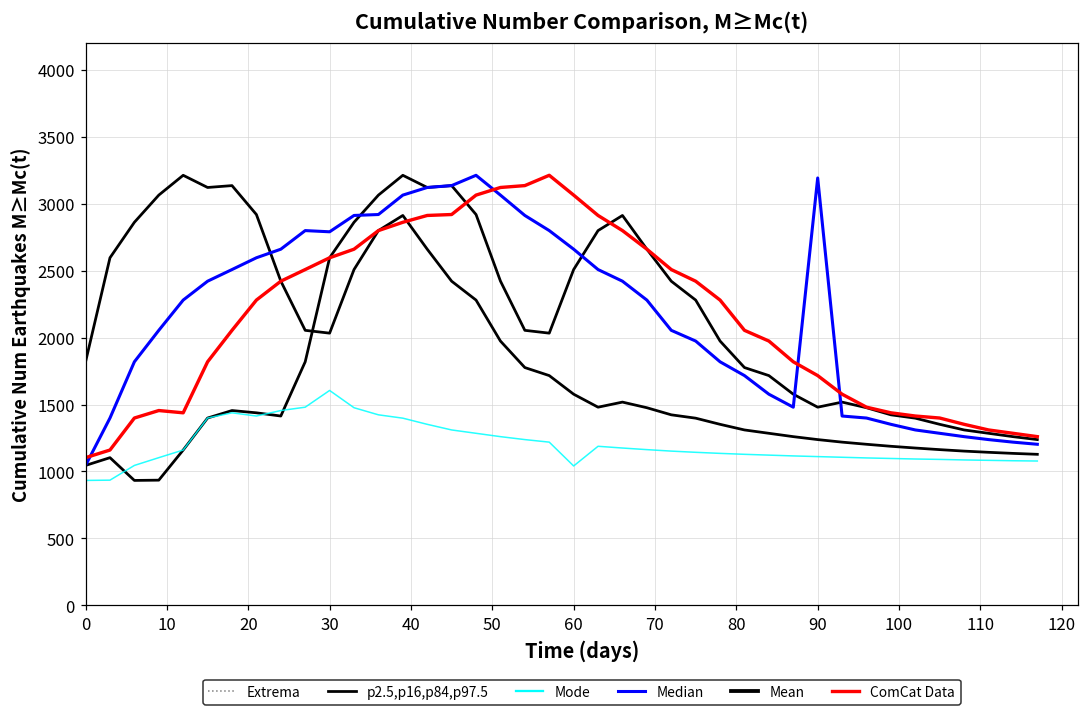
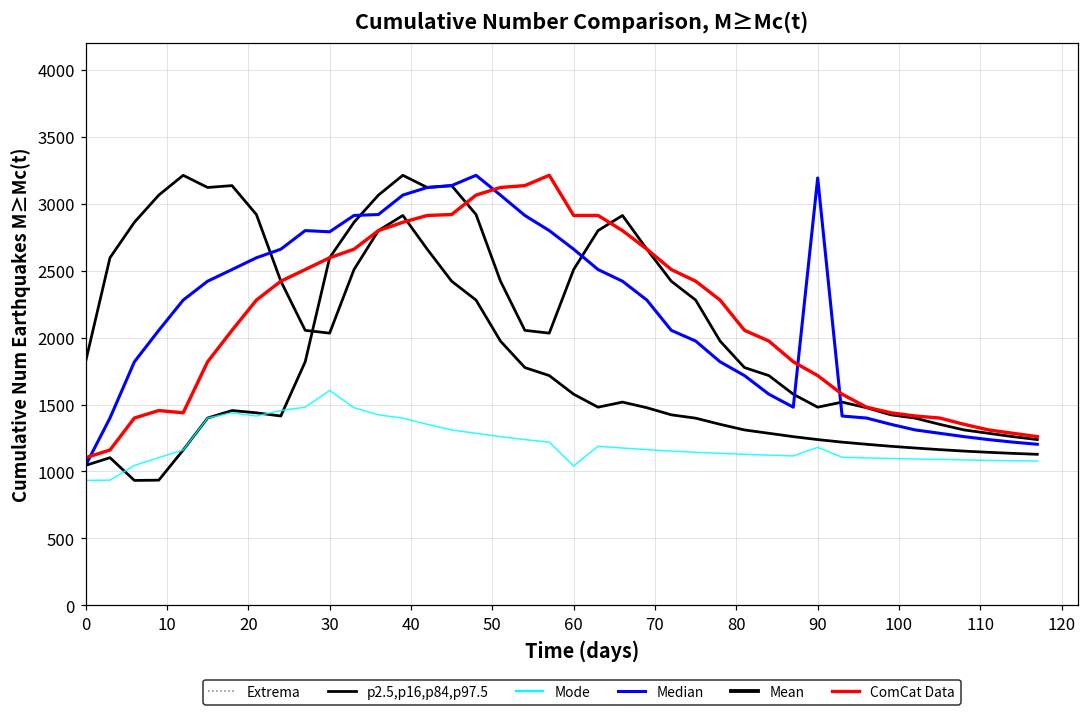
ComCat Data, 60: 3060 -> 2910
Mode, 90: 1110 -> 1180
